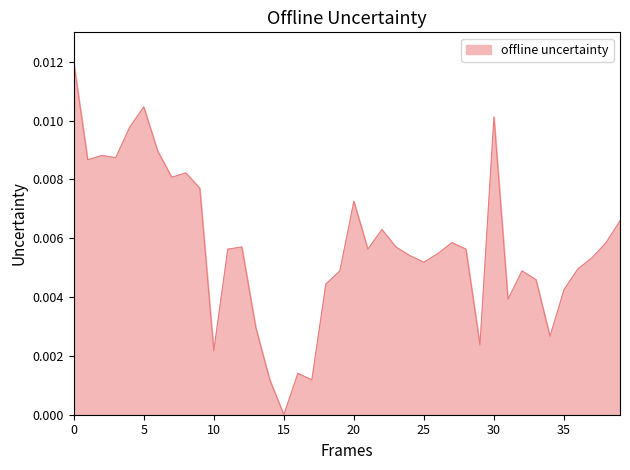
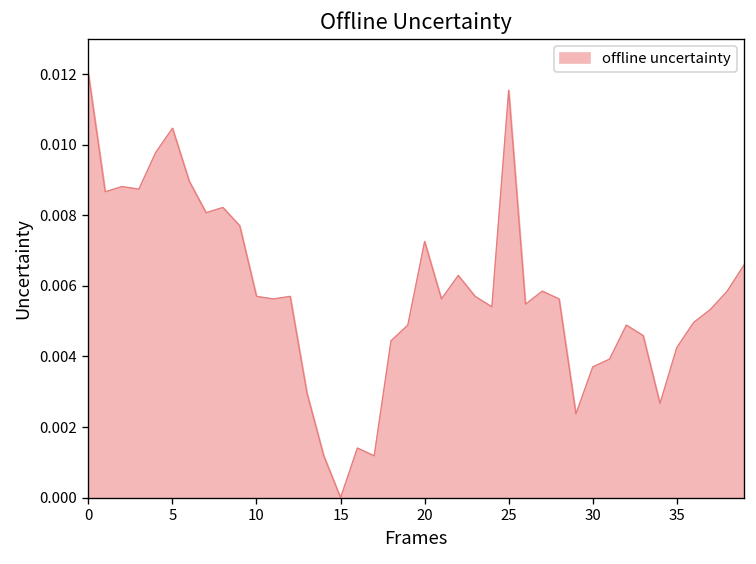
10: 0.0022 -> 0.0057
25: 0.0052 -> 0.0115
30: 0.0101 -> 0.0037
